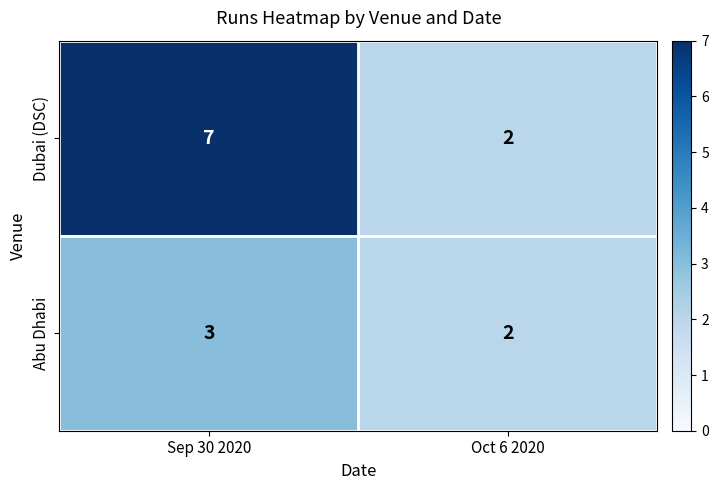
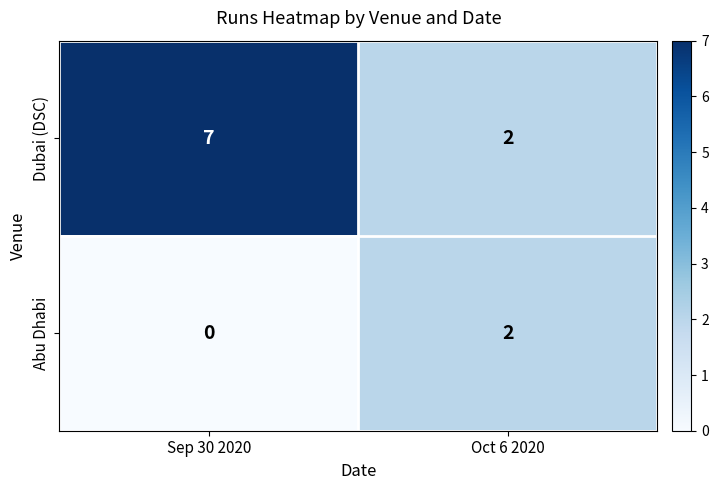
Abu Dhabi, Sep 30 2020: 3 -> 0
